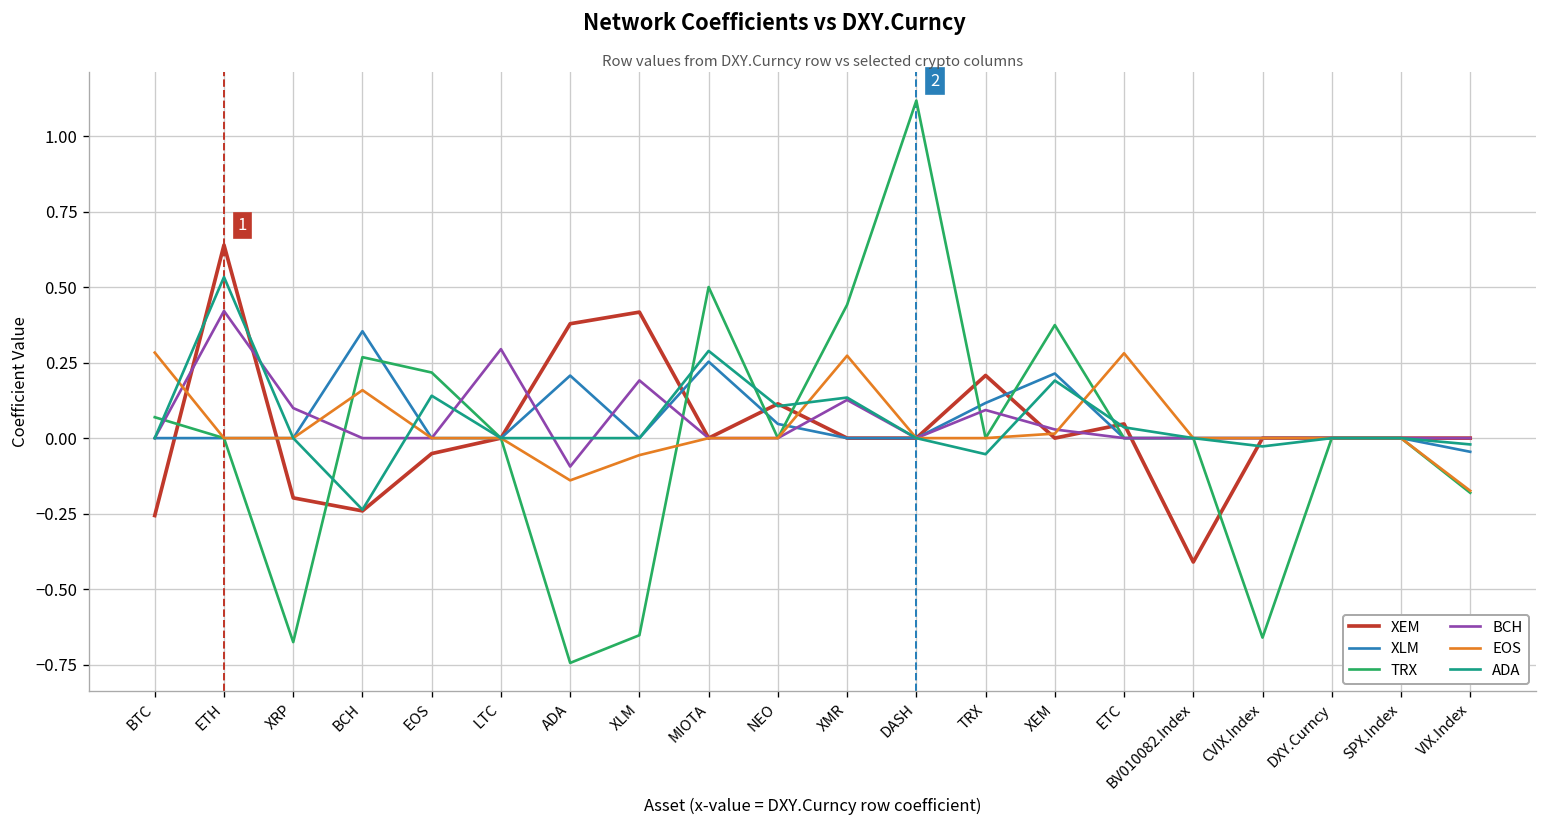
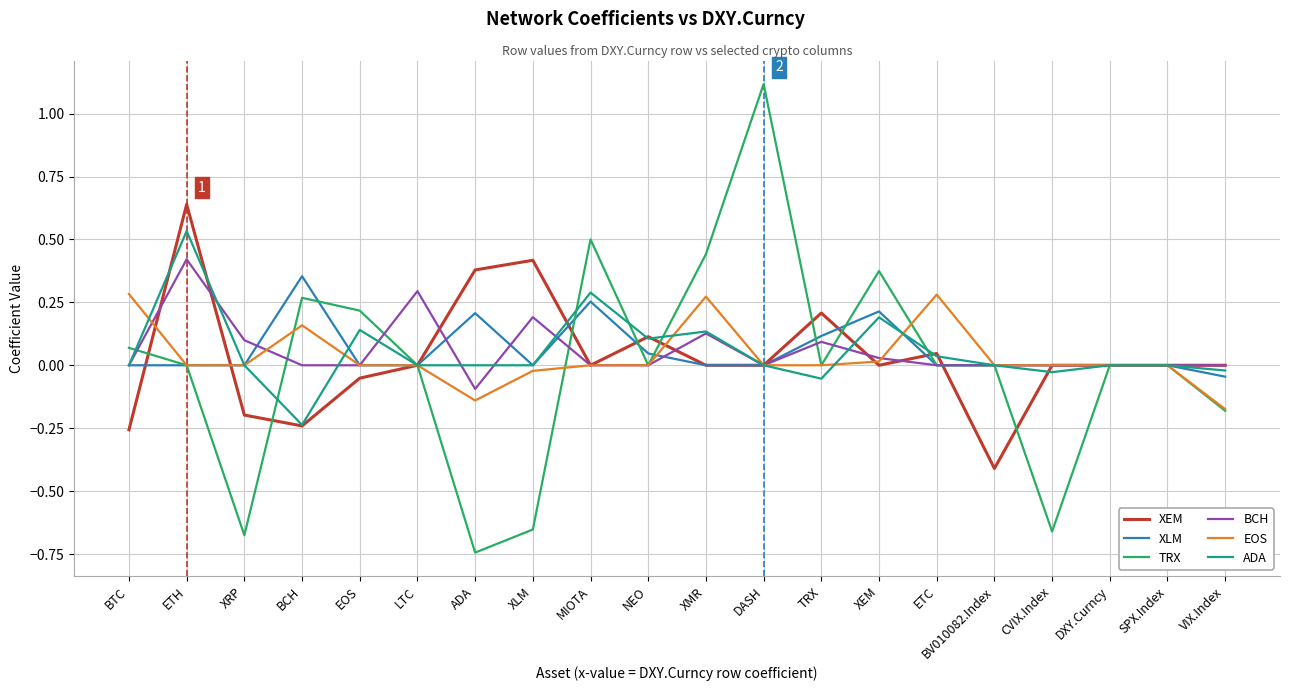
EOS, XLM: -0.06 -> -0.02
